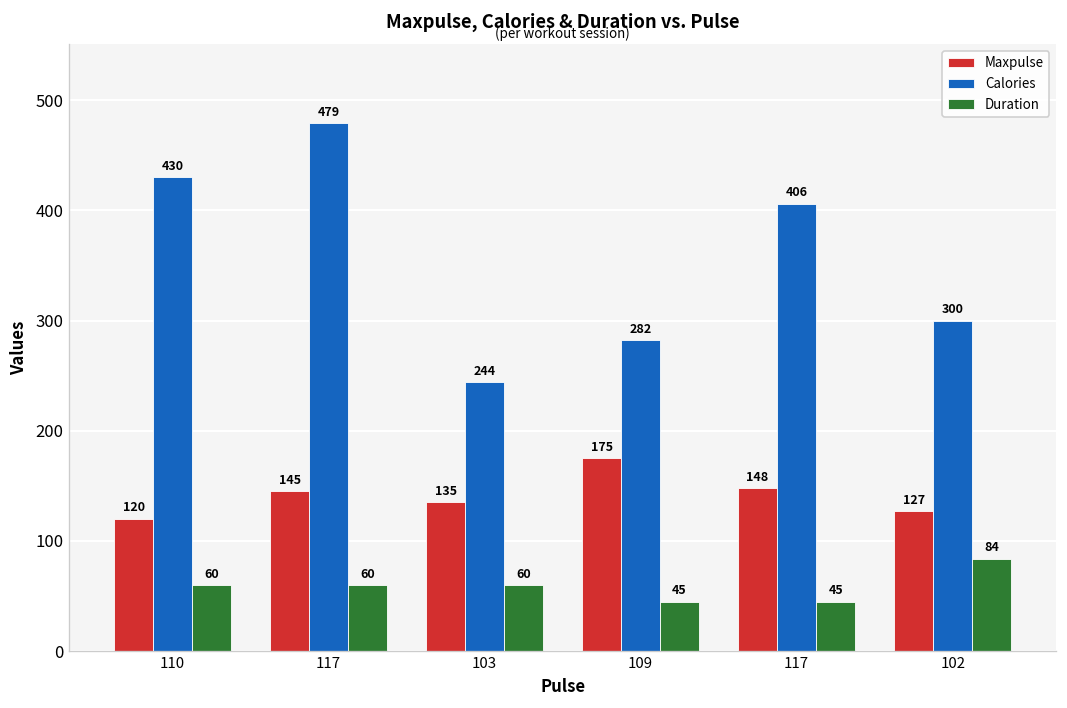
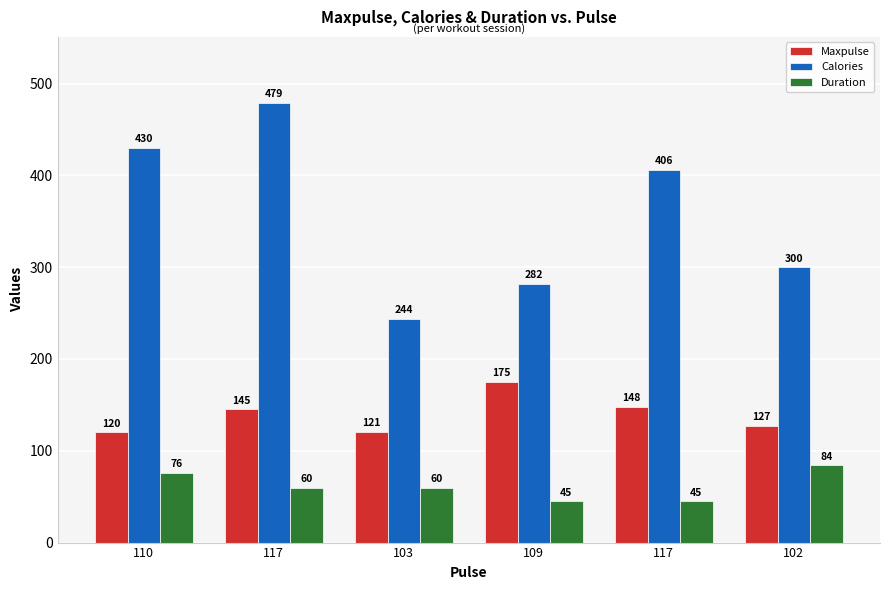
Duration, 110: 60 -> 76
Maxpulse, 103: 135 -> 121
